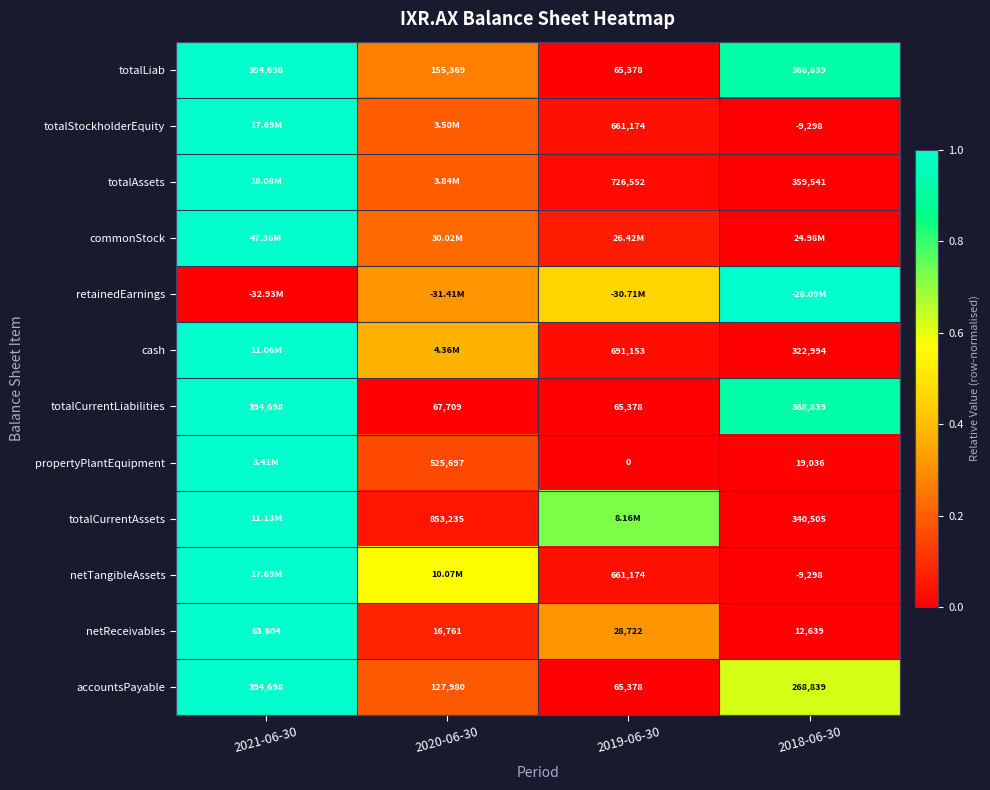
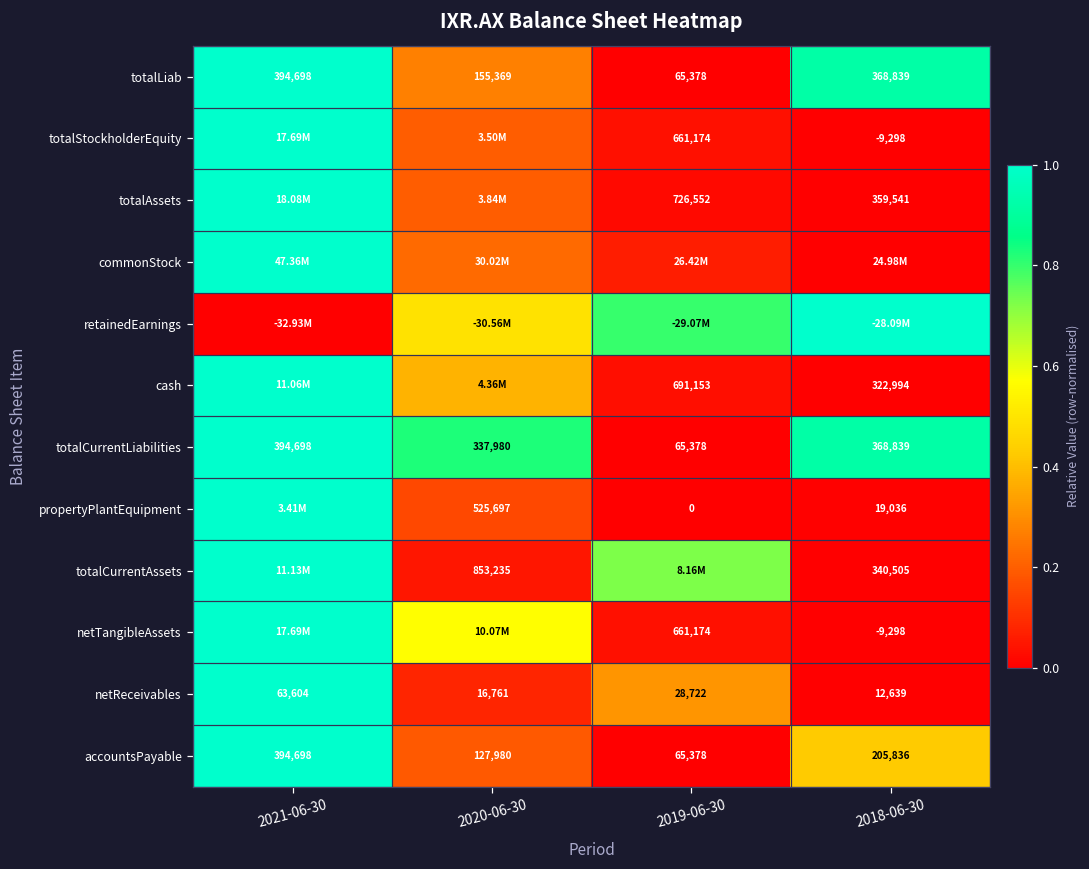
retainedEarnings, 2020-06-30: -31.41M -> -30.56M
retainedEarnings, 2019-06-30: -30.71M -> -29.07M
totalCurrentLiabilities, 2020-06-30: 67,709 -> 337,980
accountsPayable, 2018-06-30: 268,839 -> 205,836
